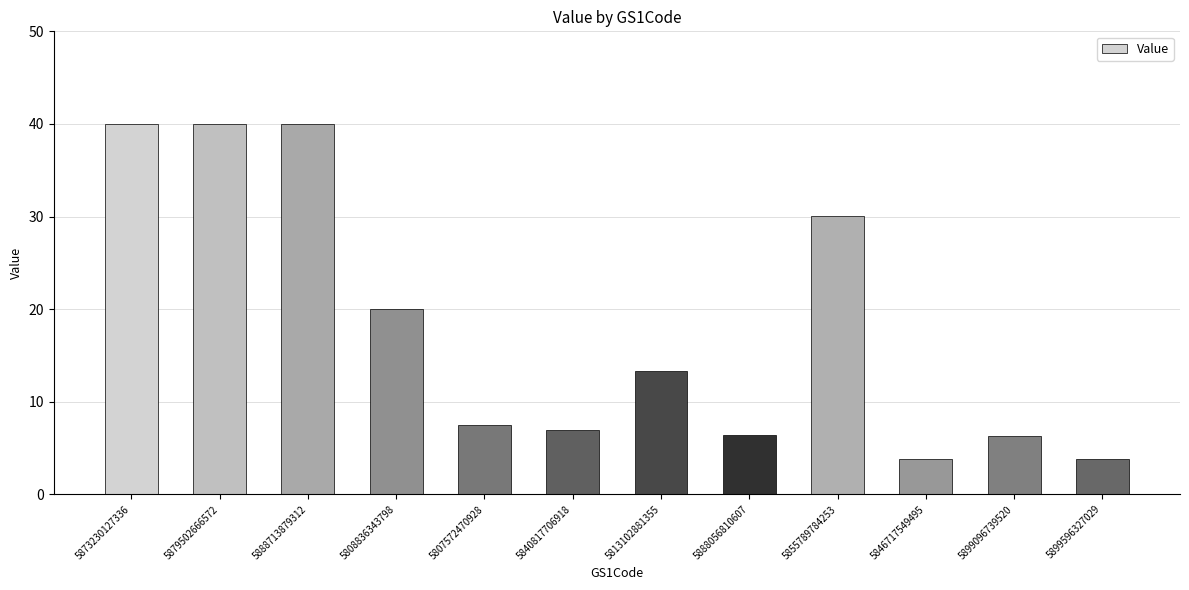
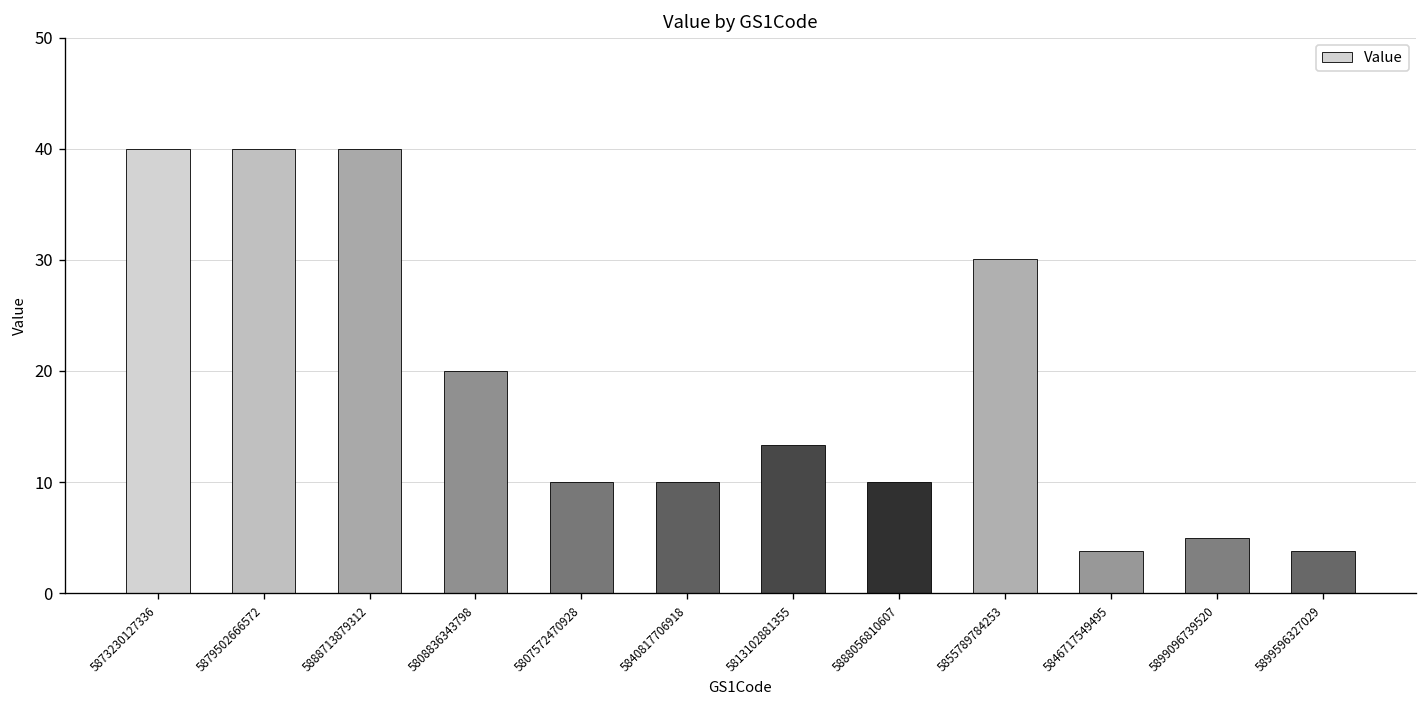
5807572470928: 8 -> 10
5840817706918: 7 -> 10
5888056810607: 6 -> 10
5899096739520: 6 -> 5
